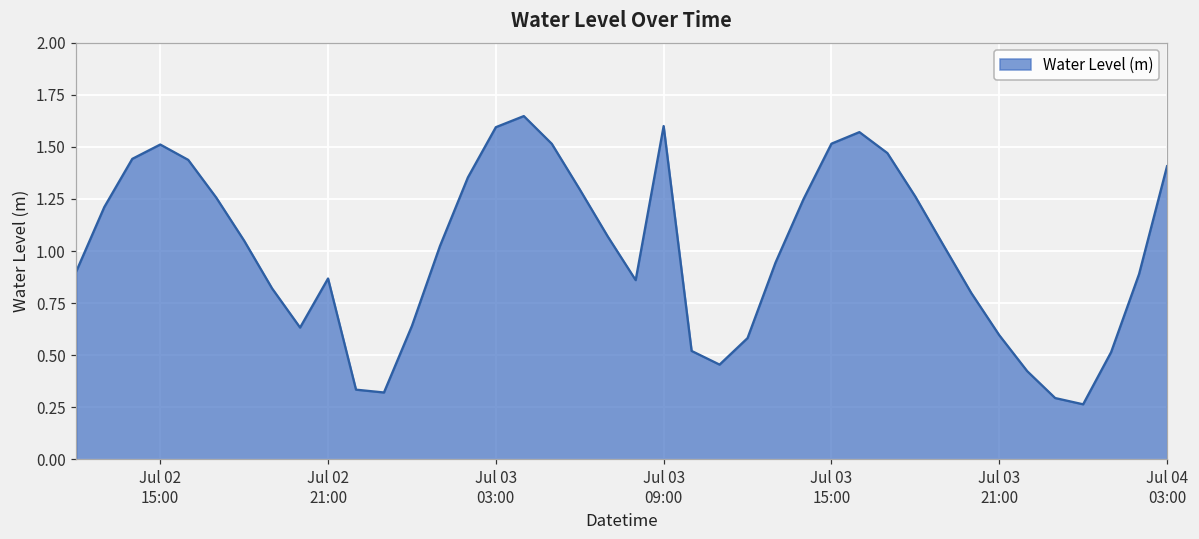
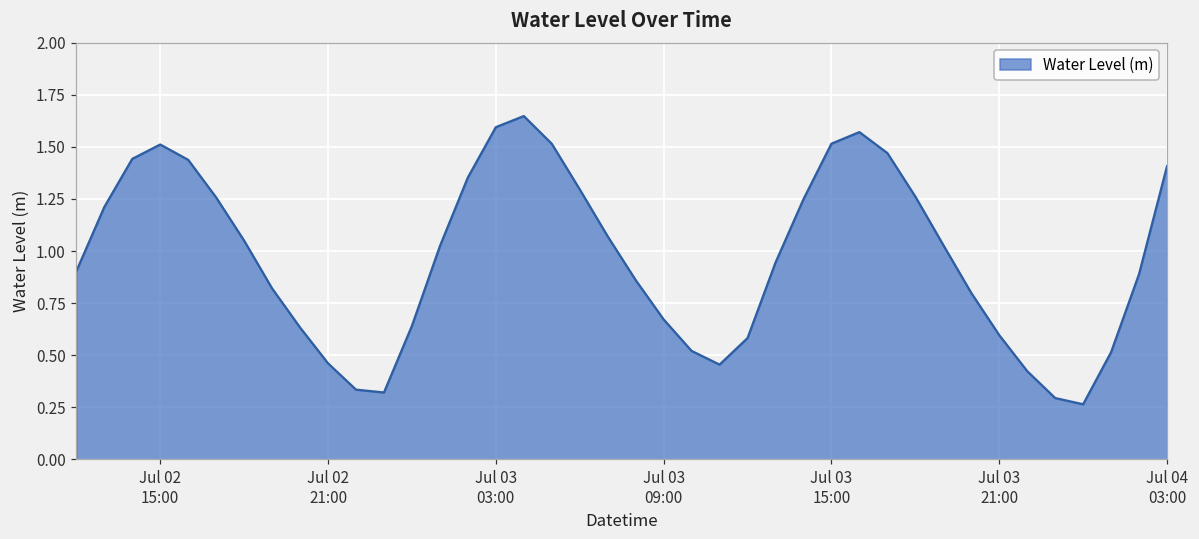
Jul 02 21:00: 0.87 -> 0.46
Jul 03 09:00: 1.60 -> 0.67
